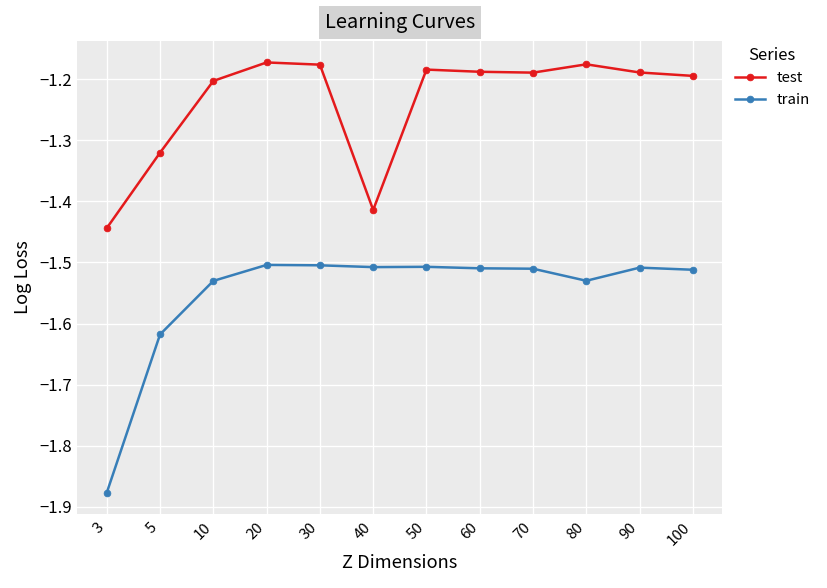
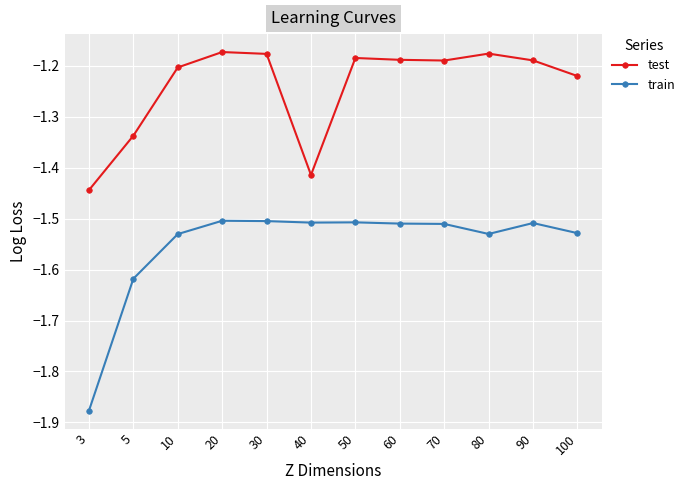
test, 5: -1.32 -> -1.34
test, 100: -1.19 -> -1.22
train, 100: -1.51 -> -1.53
